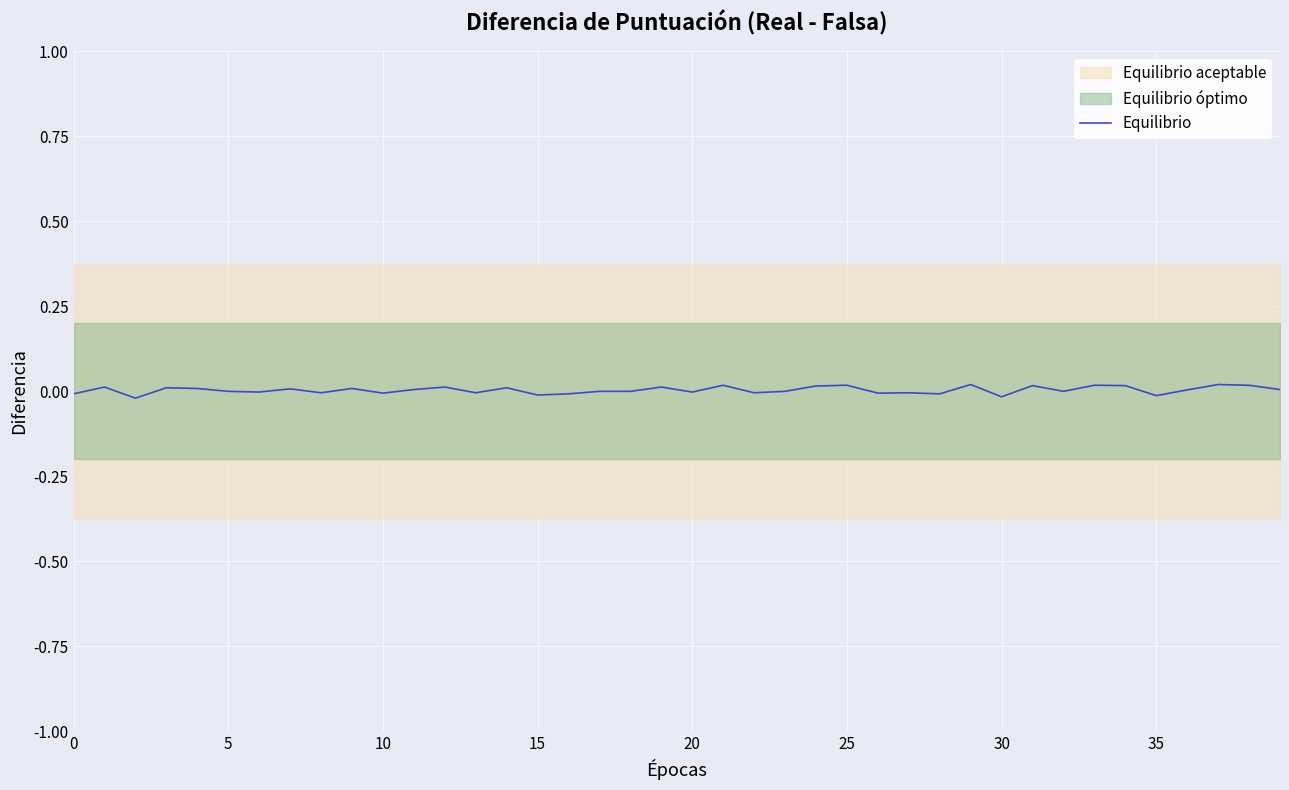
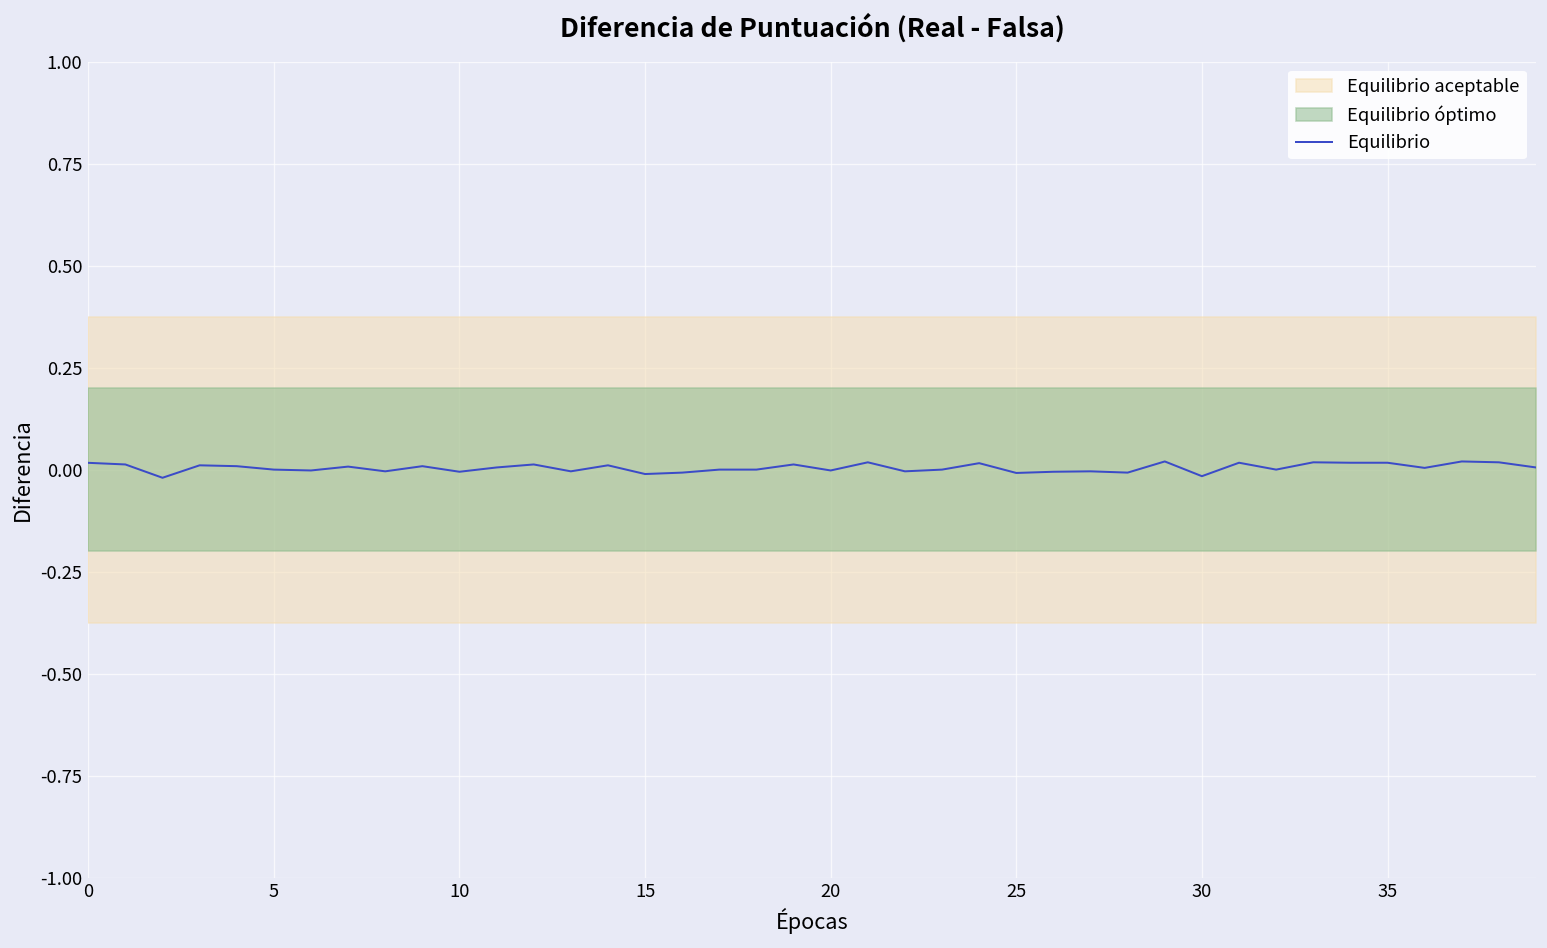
Equilibrio, 0: -0.01 -> 0.02
Equilibrio, 25: 0.02 -> -0.01
Equilibrio, 35: -0.01 -> 0.02
